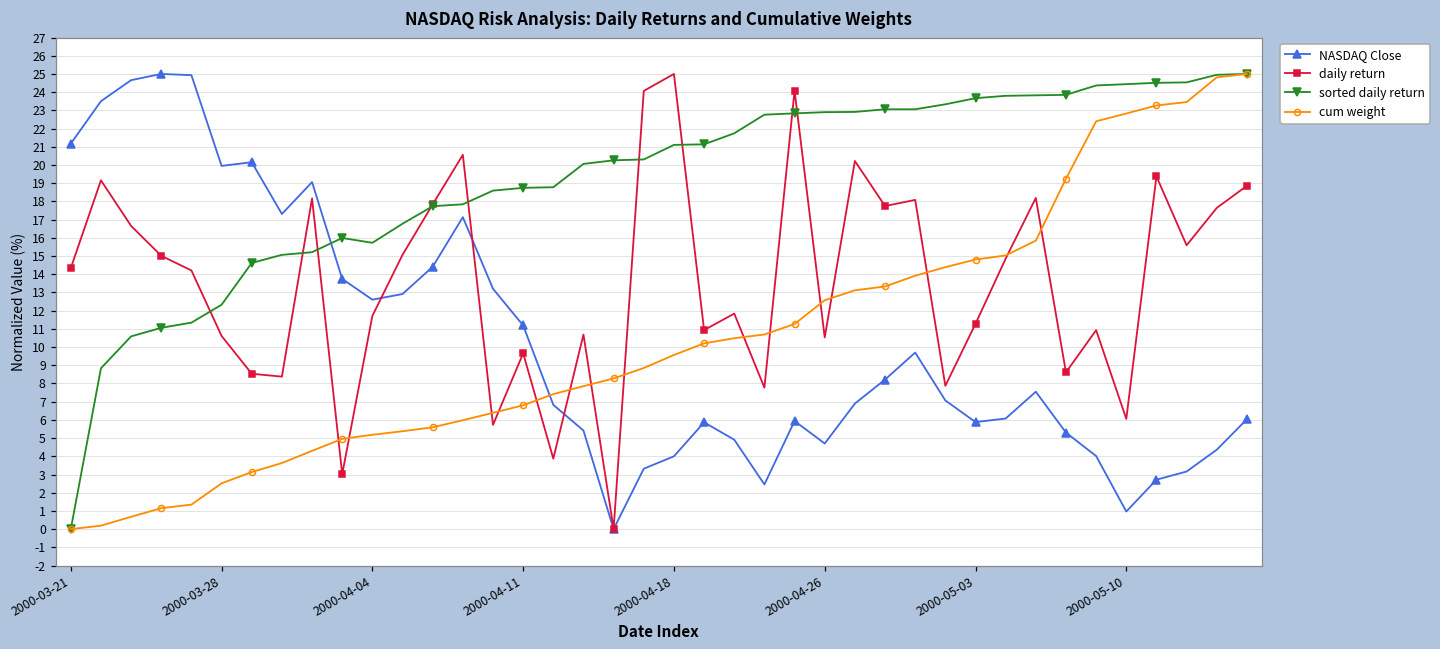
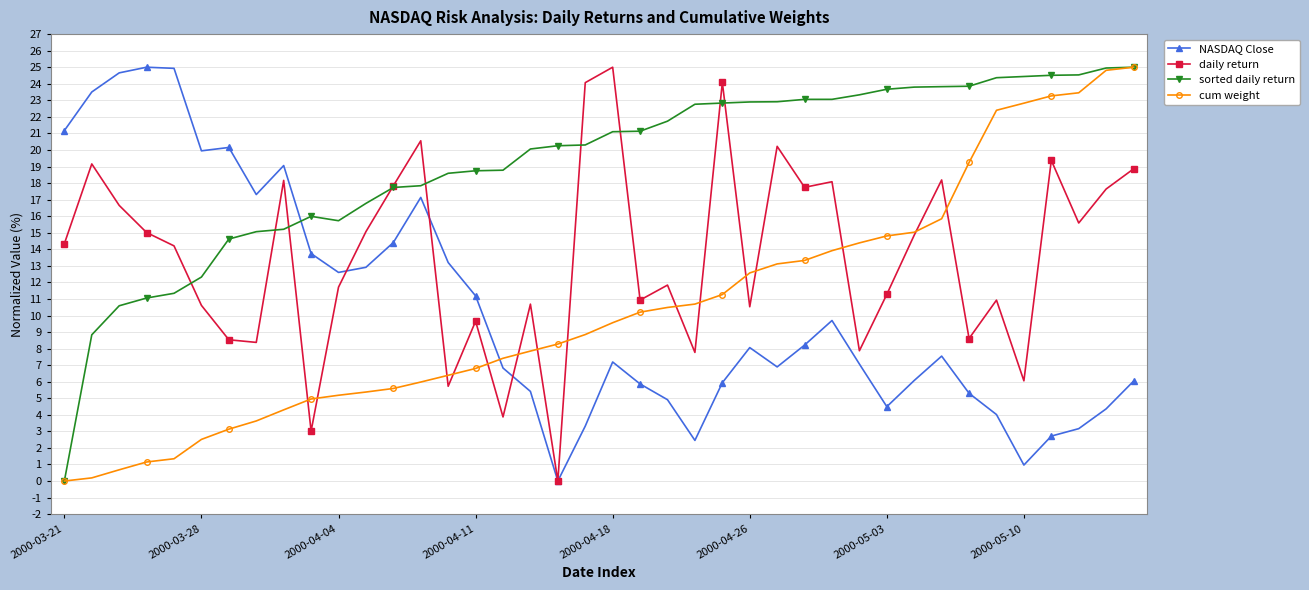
NASDAQ Close, 2000-04-18: 4.0 -> 7.2
NASDAQ Close, 2000-04-26: 4.7 -> 8.1
NASDAQ Close, 2000-05-03: 5.9 -> 4.5
